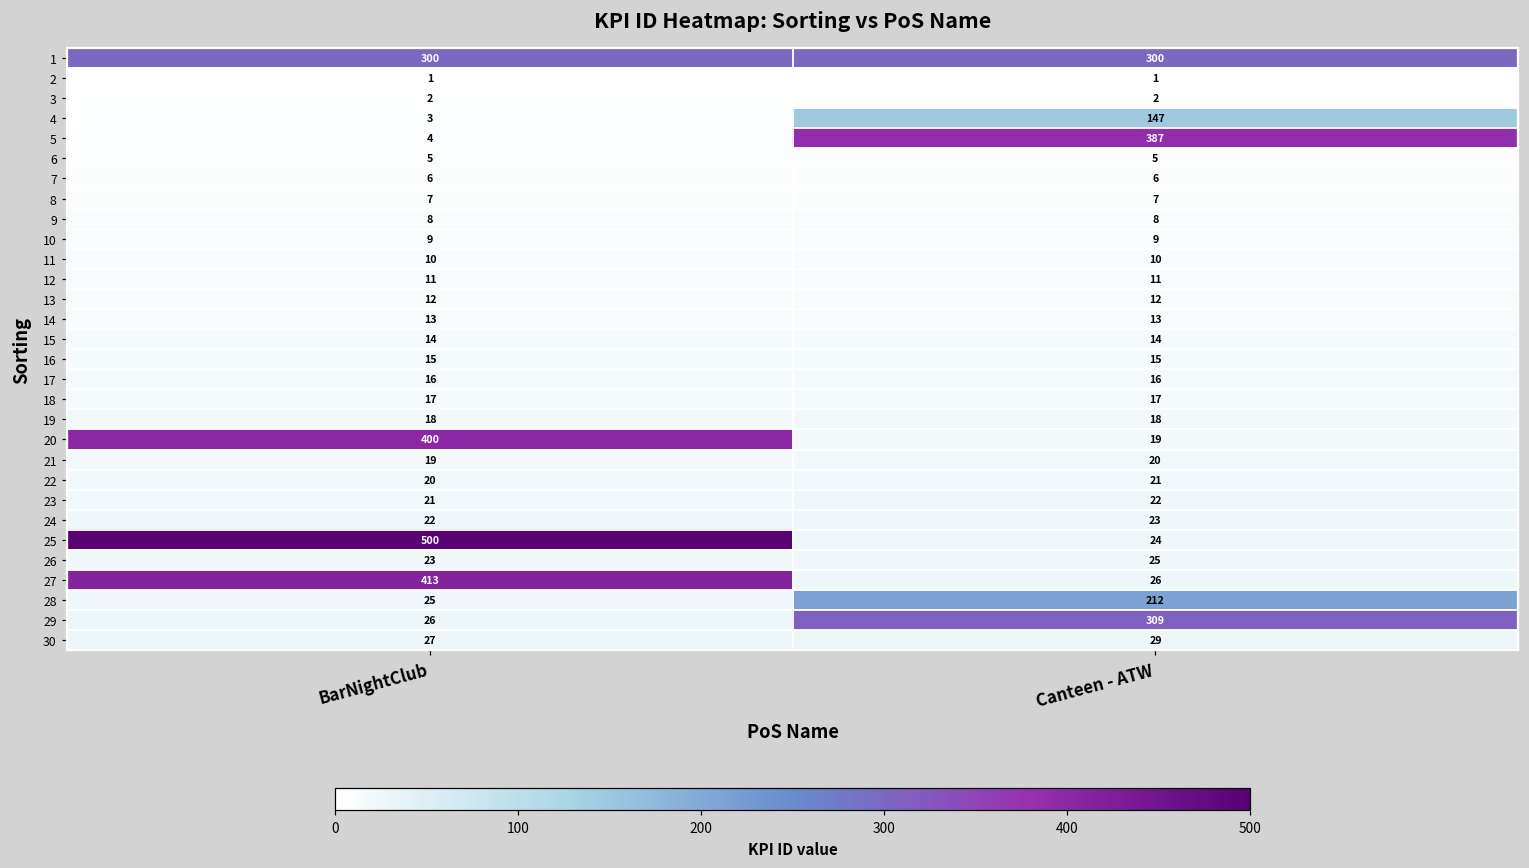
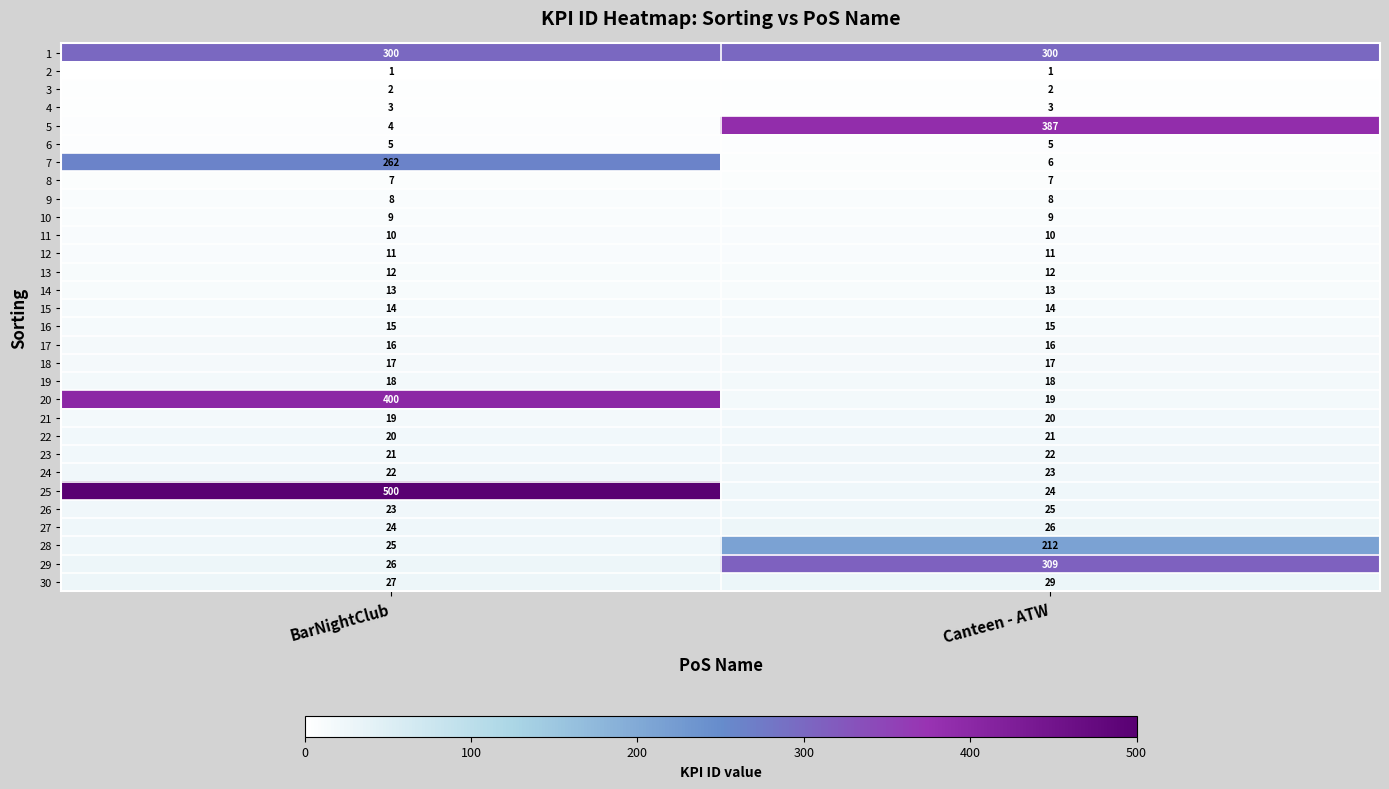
4, Canteen - ATW: 147 -> 3
7, BarNightClub: 6 -> 262
27, BarNightClub: 413 -> 24
